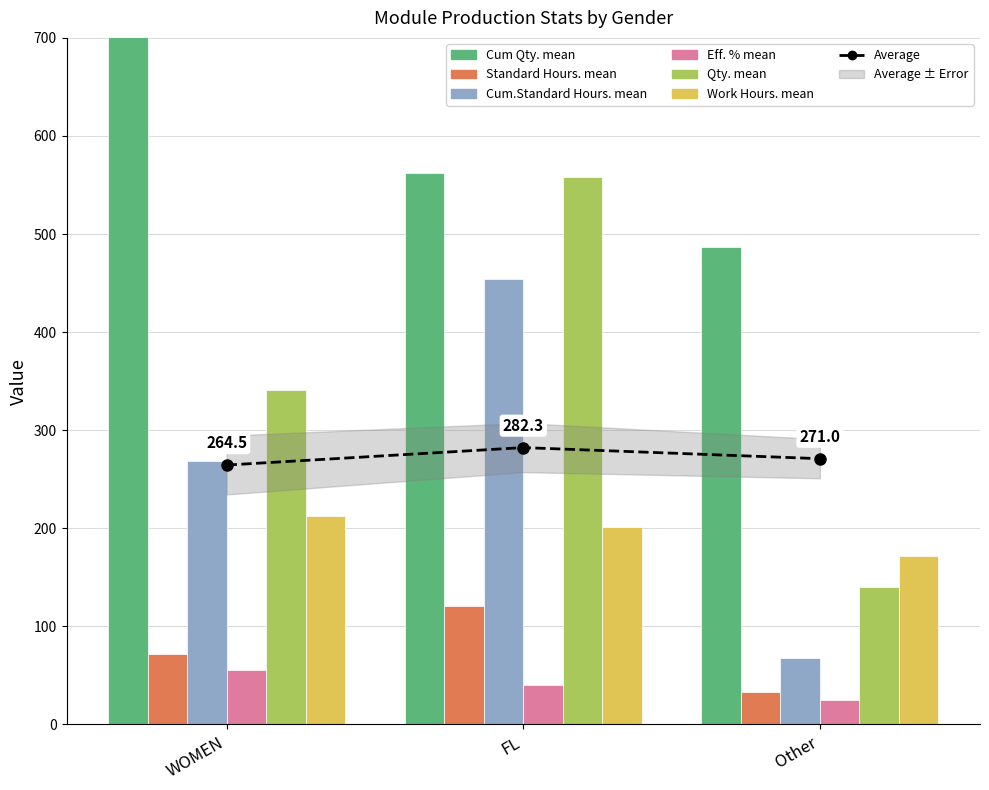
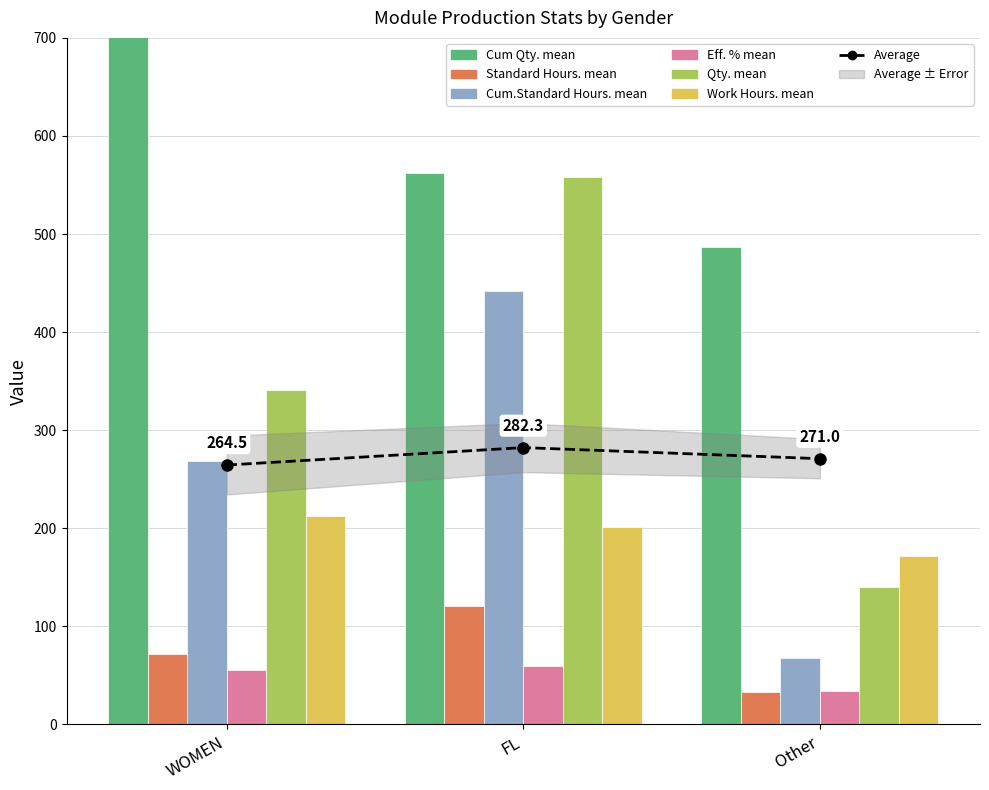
Cum.Standard Hours. mean, FL: 450 -> 440
Eff. % mean, FL: 40 -> 60
Eff. % mean, Other: 25 -> 34
